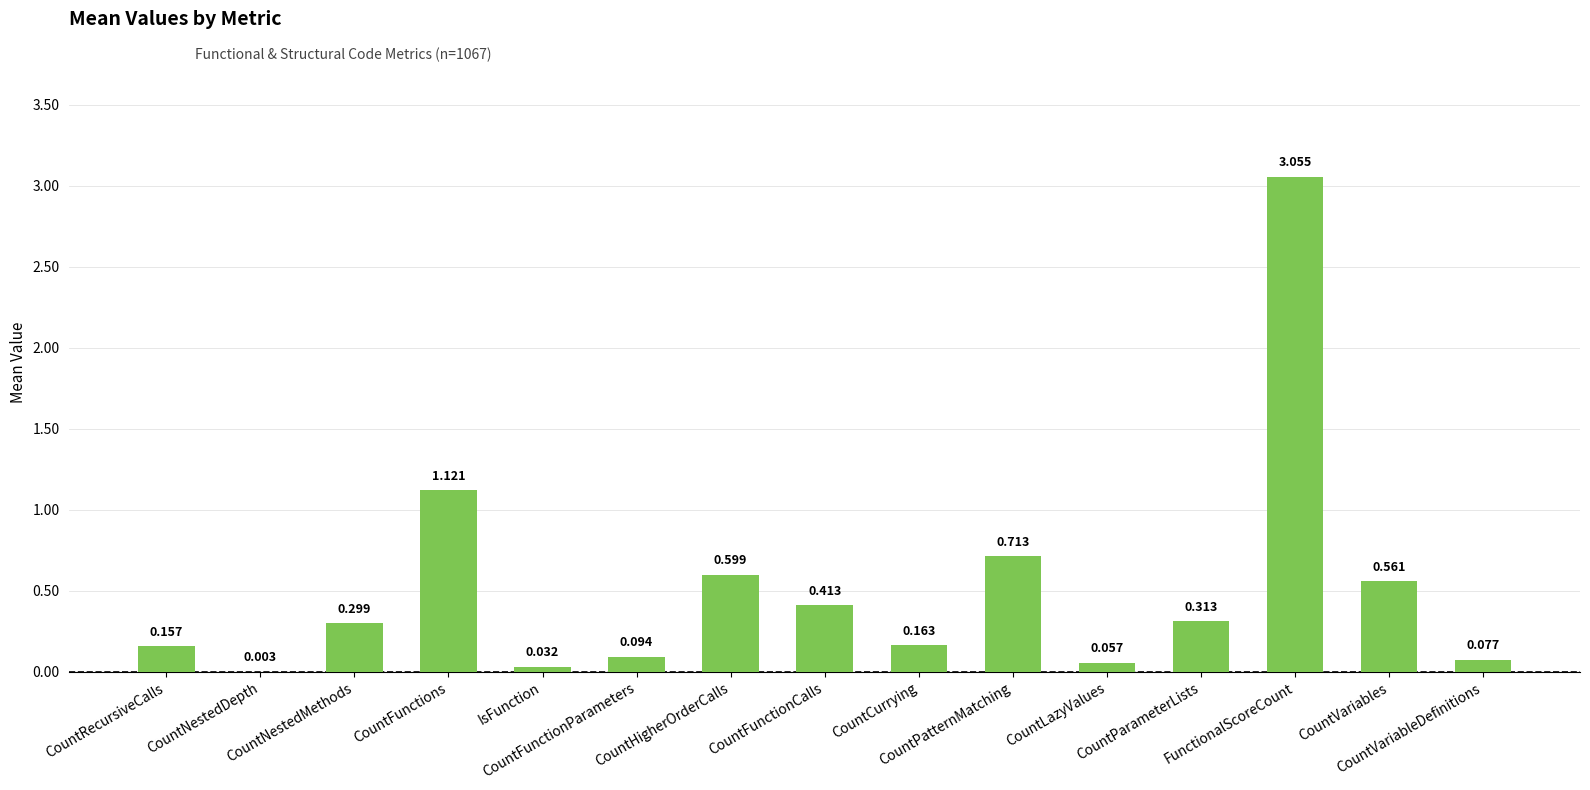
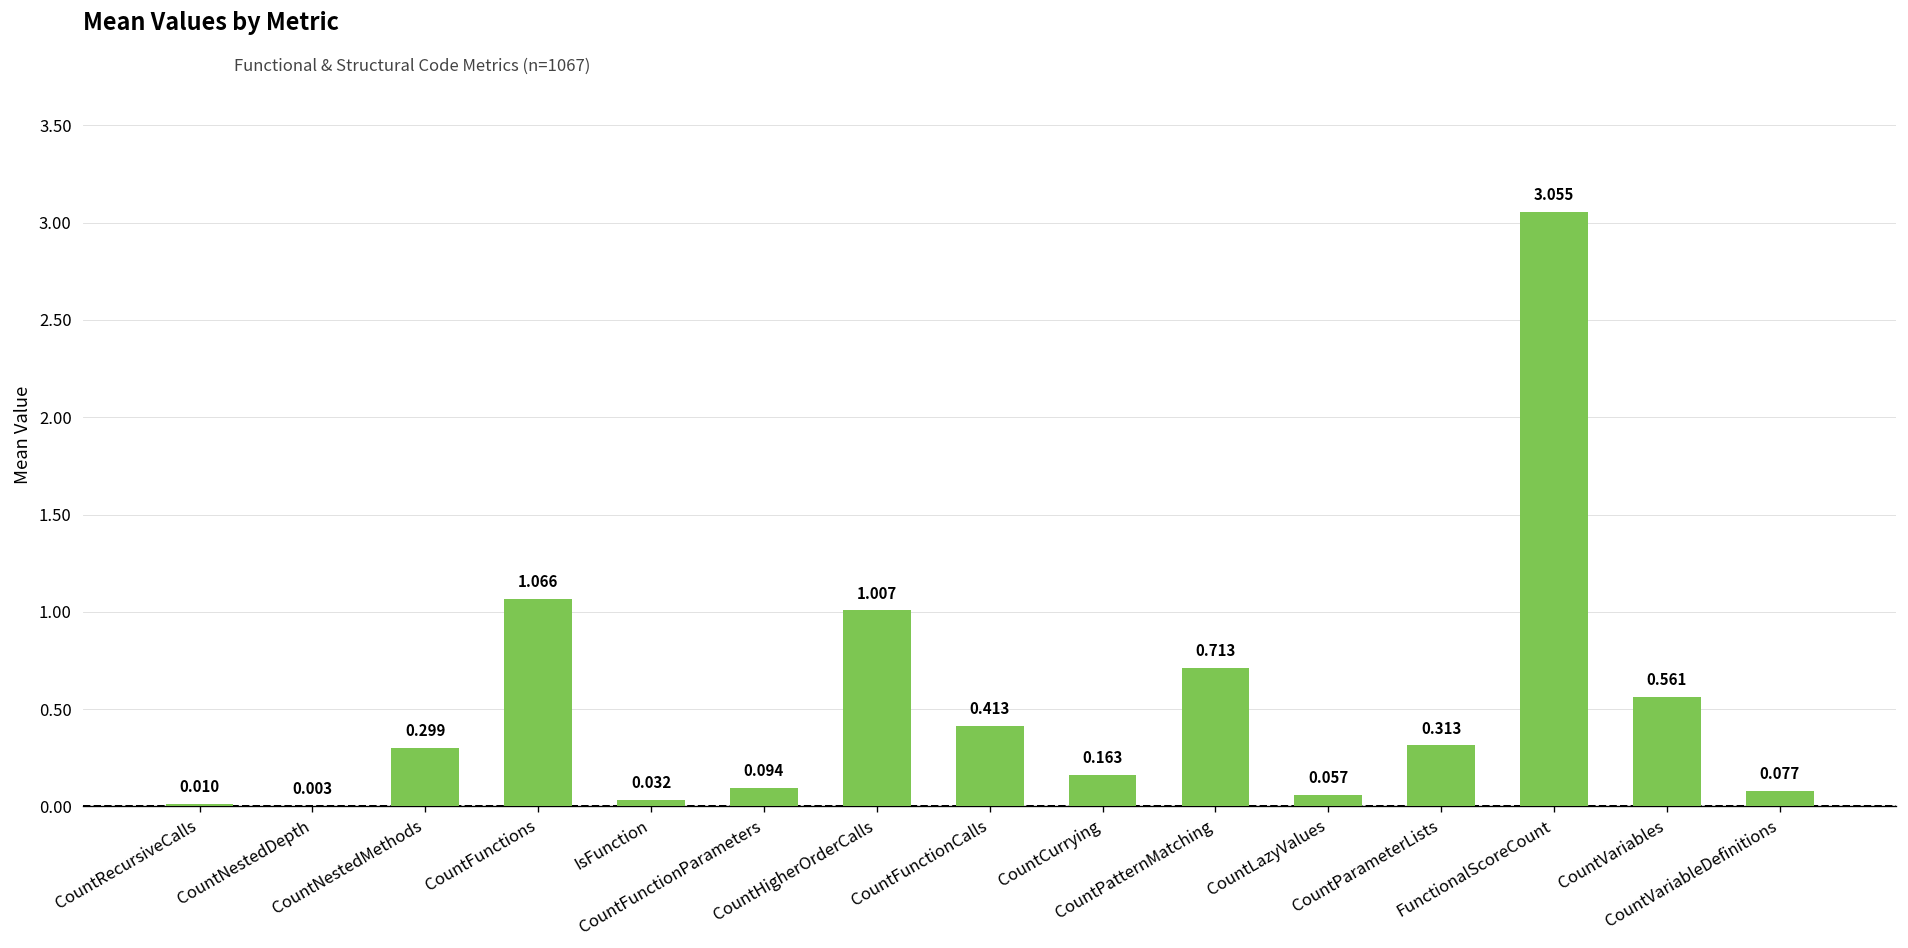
CountRecursiveCalls: 0.157 -> 0.010
CountFunctions: 1.121 -> 1.066
CountHigherOrderCalls: 0.599 -> 1.007
